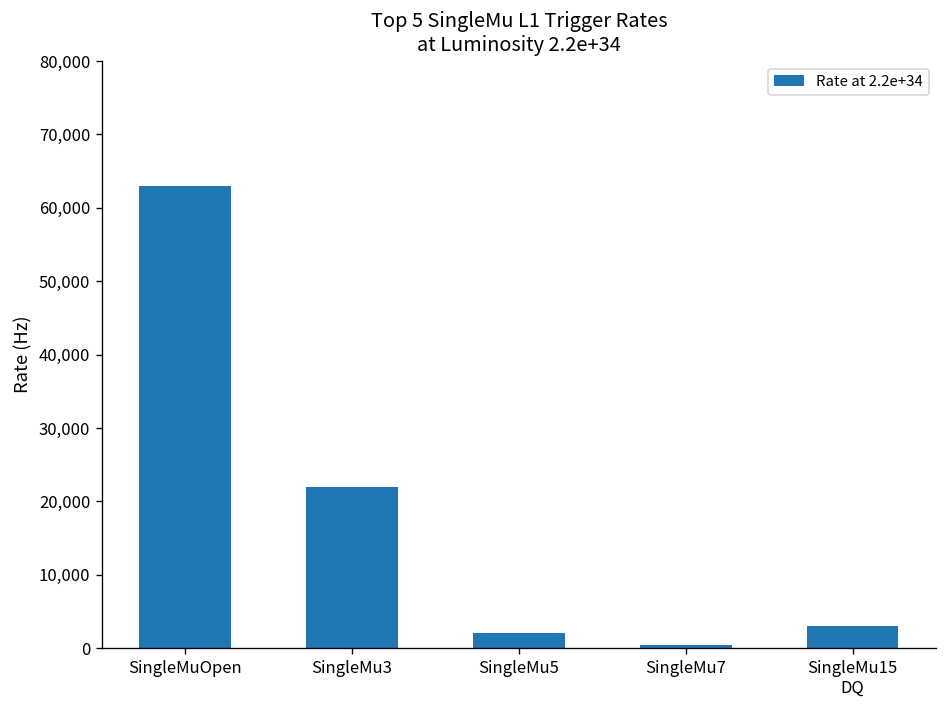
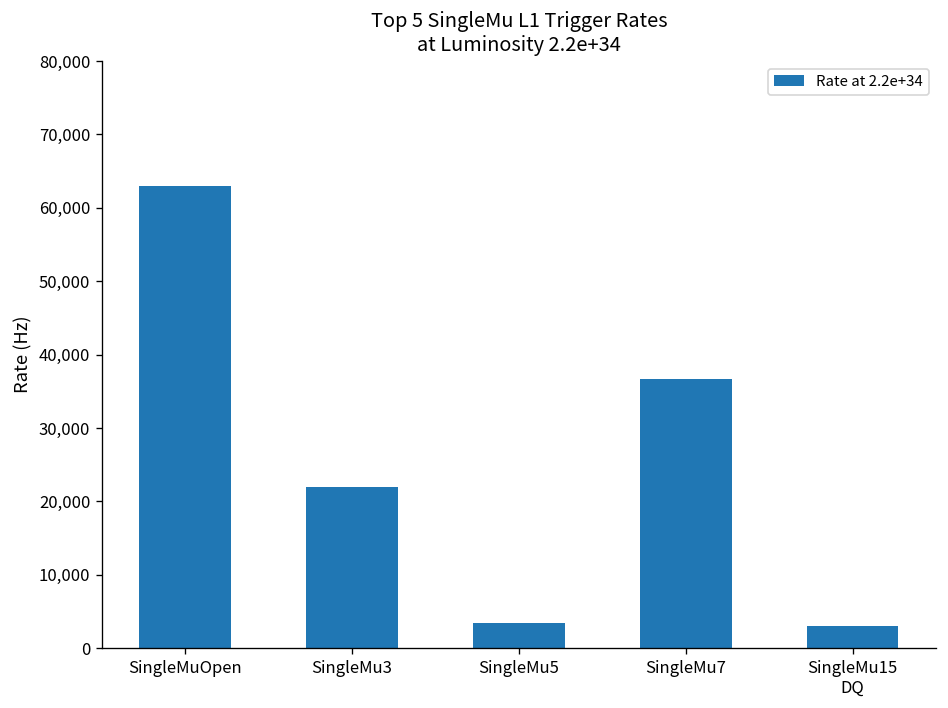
SingleMu5: 2,000 -> 3,000
SingleMu7: 0 -> 37,000
